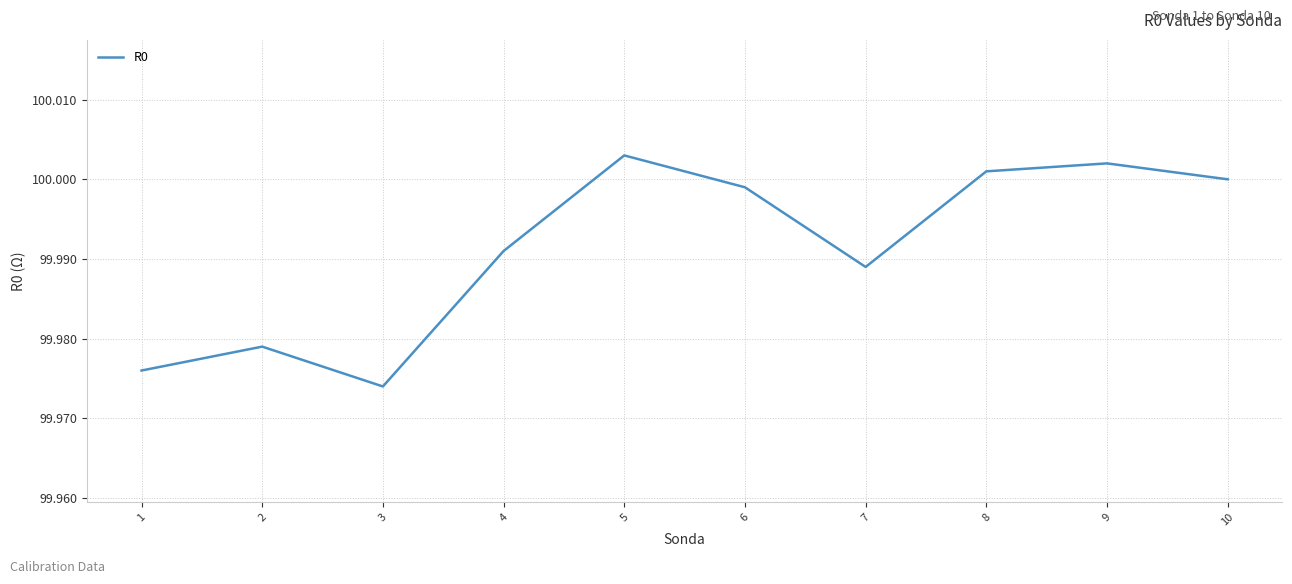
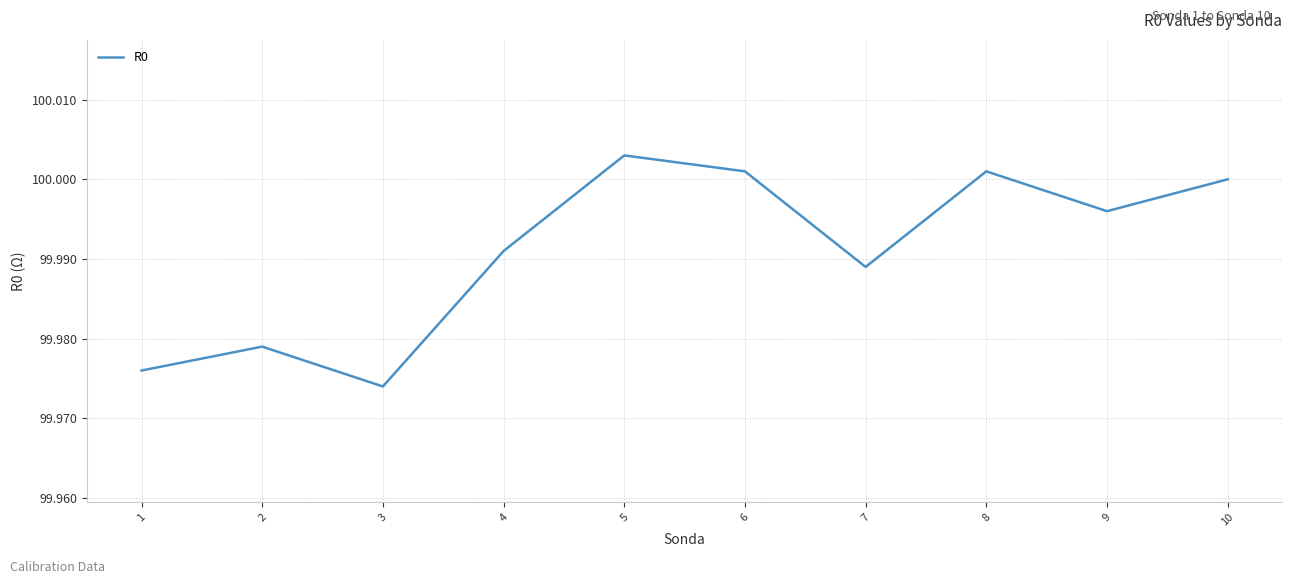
6: 99.999 -> 100.001
9: 100.002 -> 99.996
